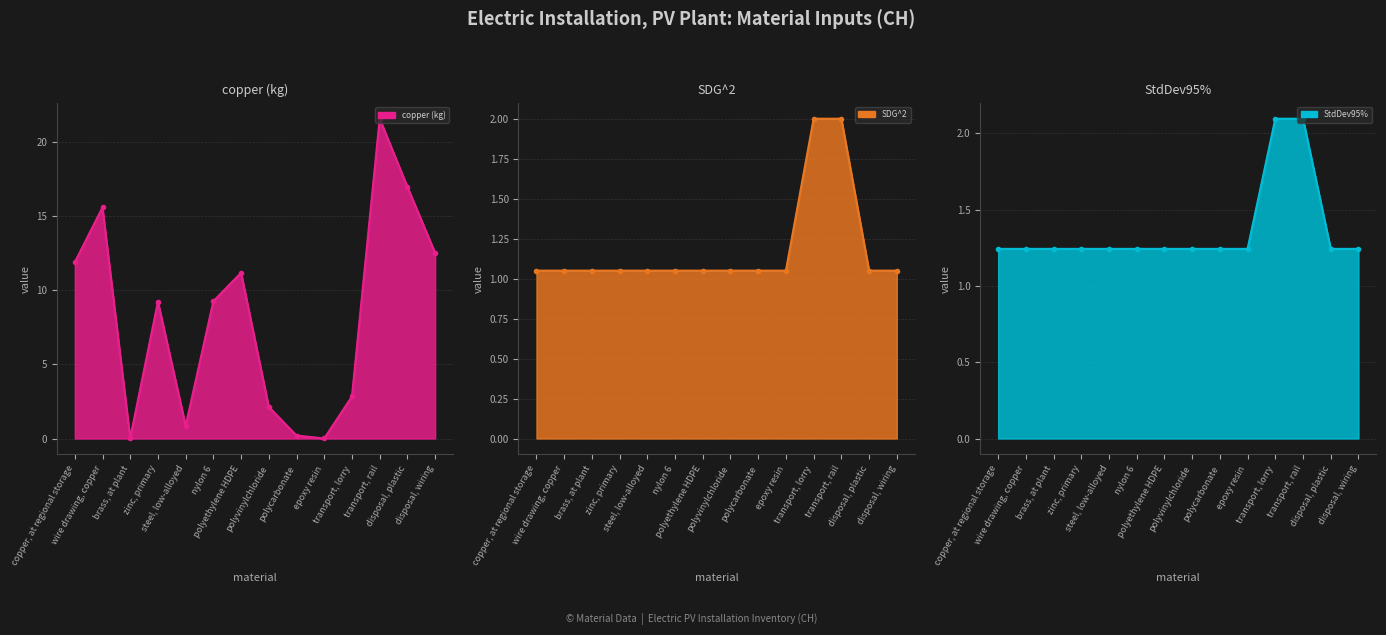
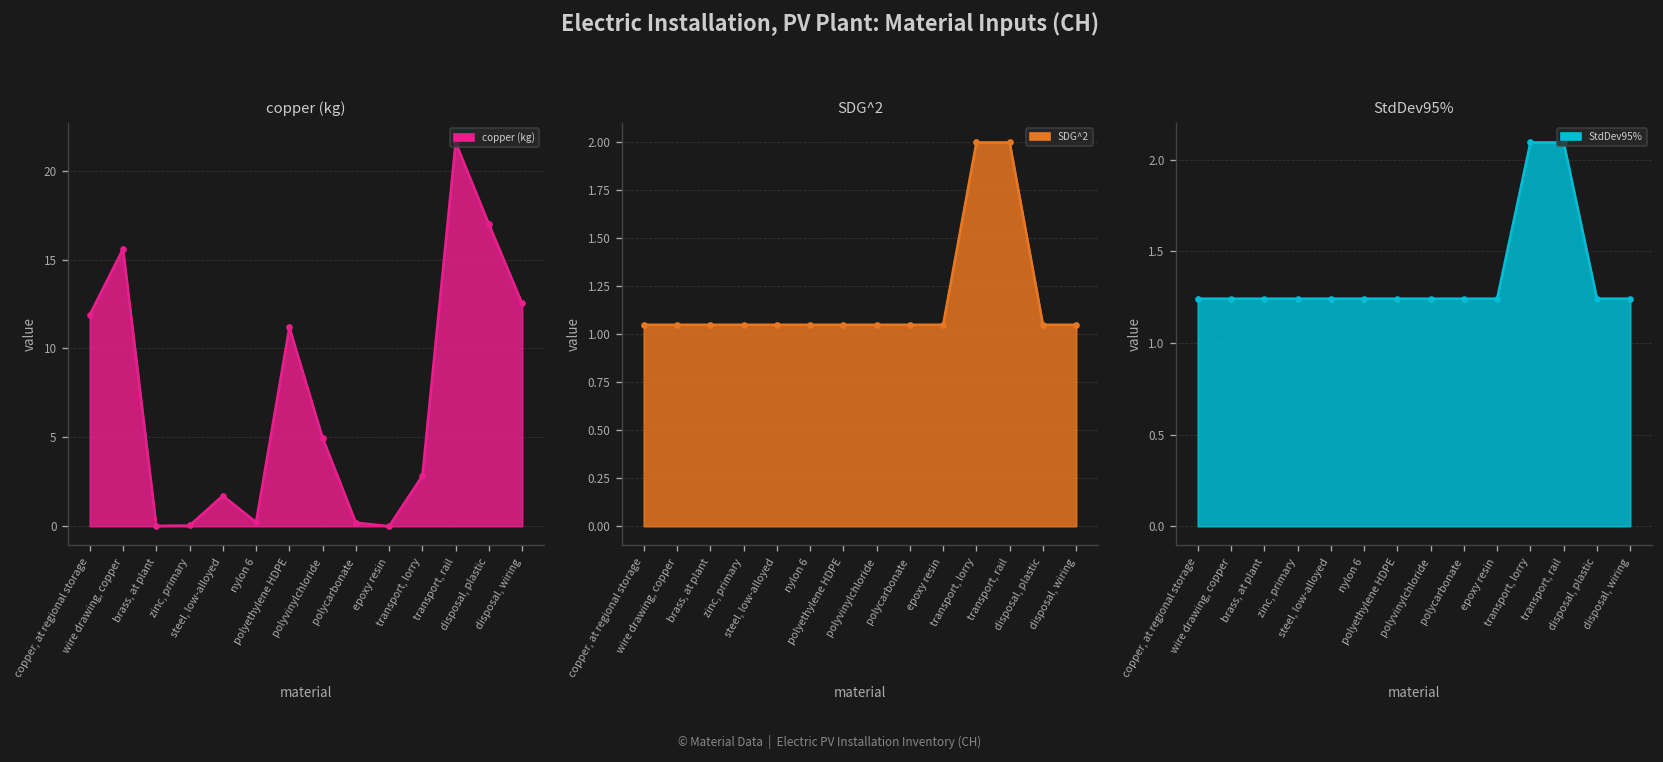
copper (kg), zinc, primary: 9.2 -> 0.0
copper (kg), steel, low-alloyed: 0.9 -> 1.7
copper (kg), nylon 6: 9.3 -> 0.2
copper (kg), polyvinylchloride: 2.1 -> 5.0
